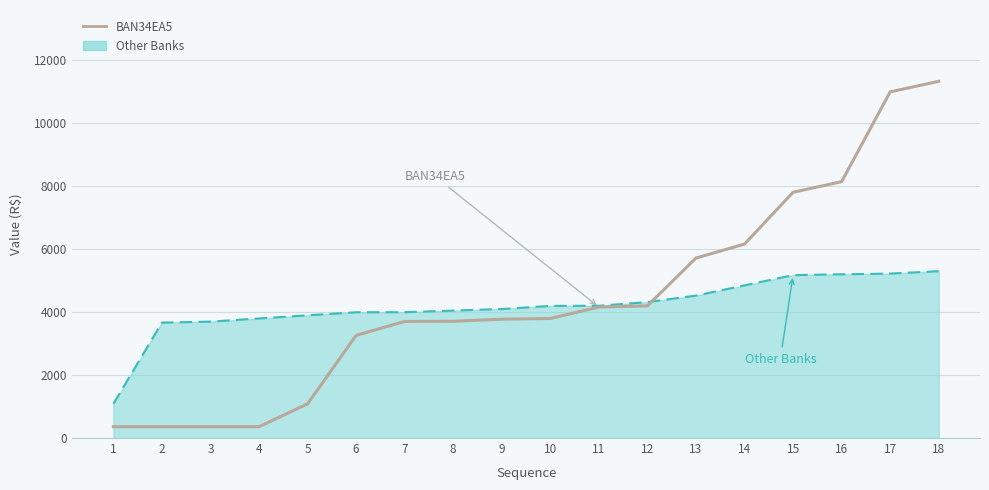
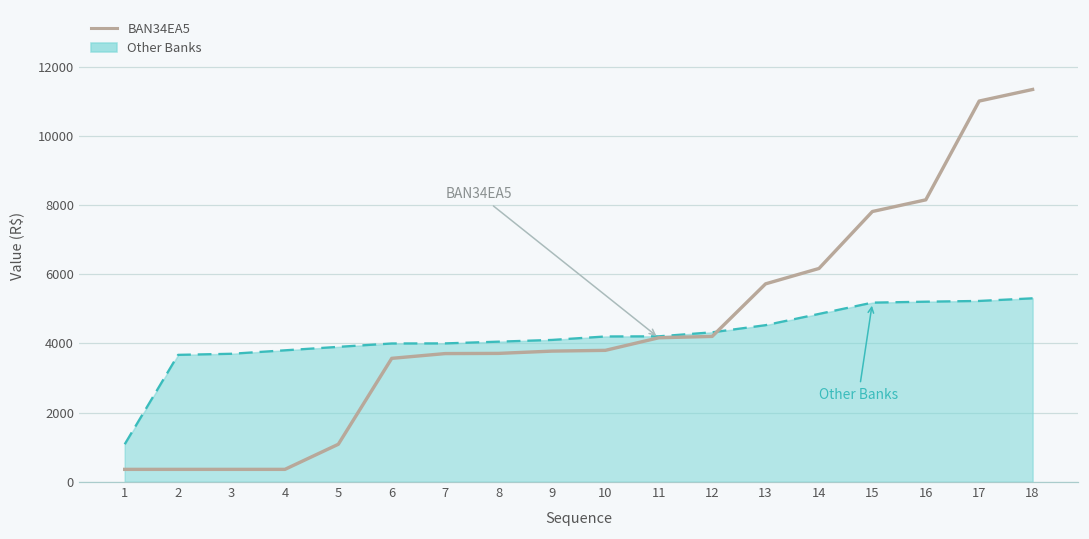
BAN34EA5, 6: 3300 -> 3600
